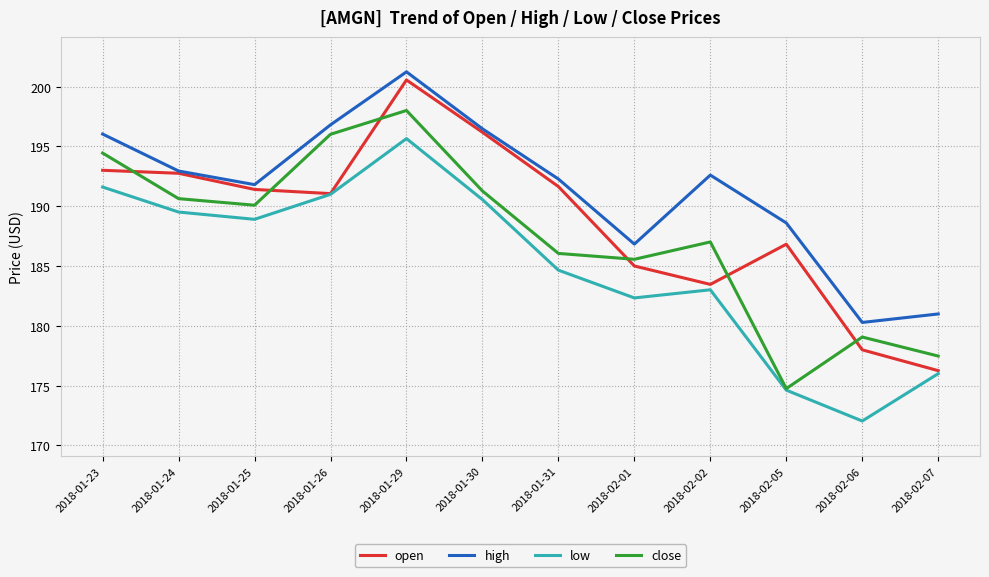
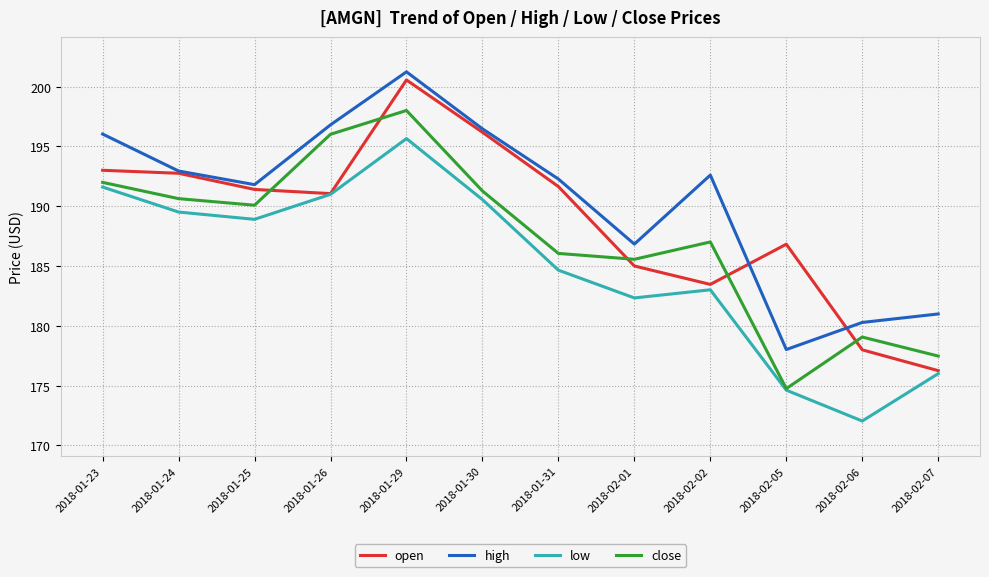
close, 2018-01-23: 194.4 -> 192.0
high, 2018-02-05: 188.6 -> 178.0
